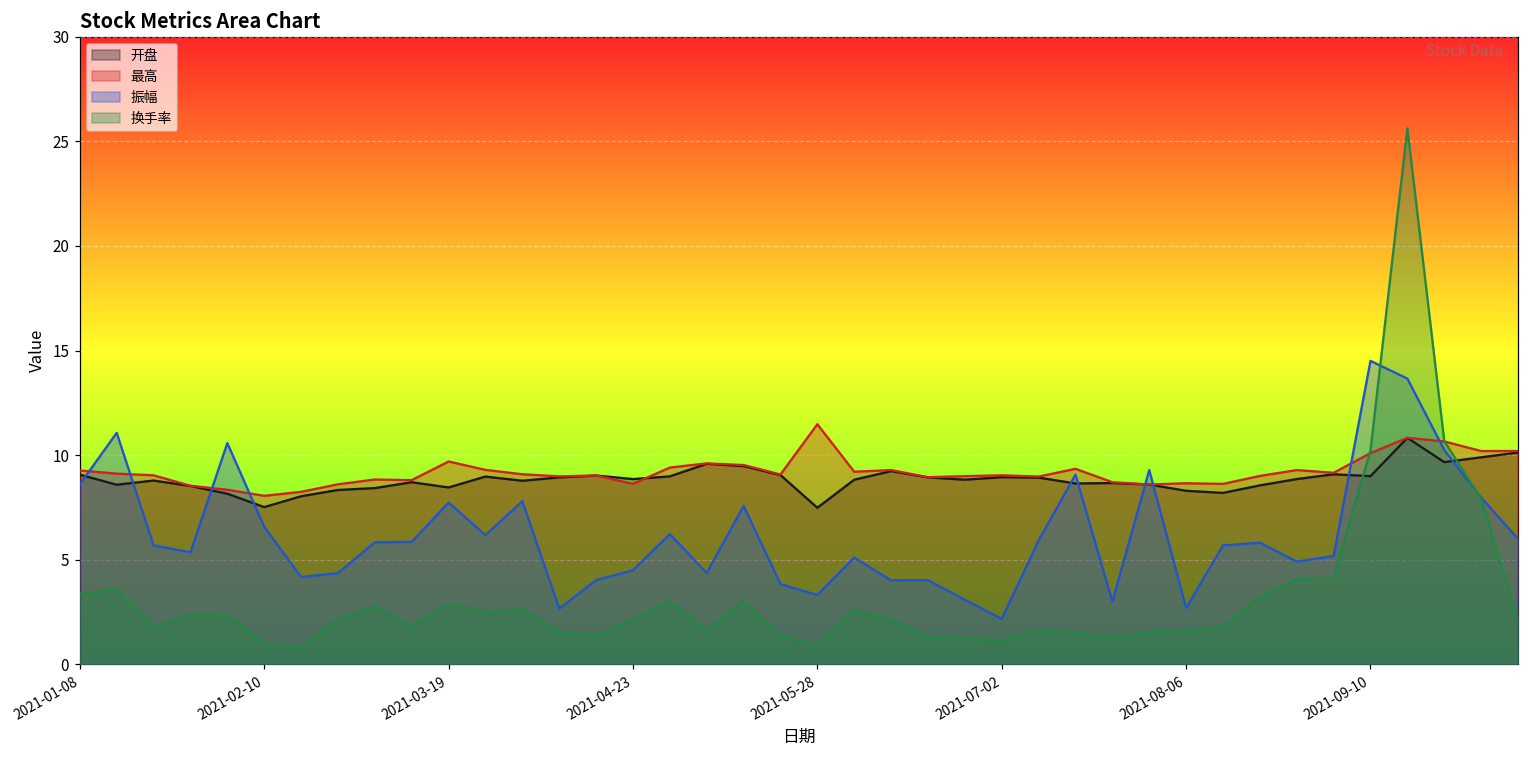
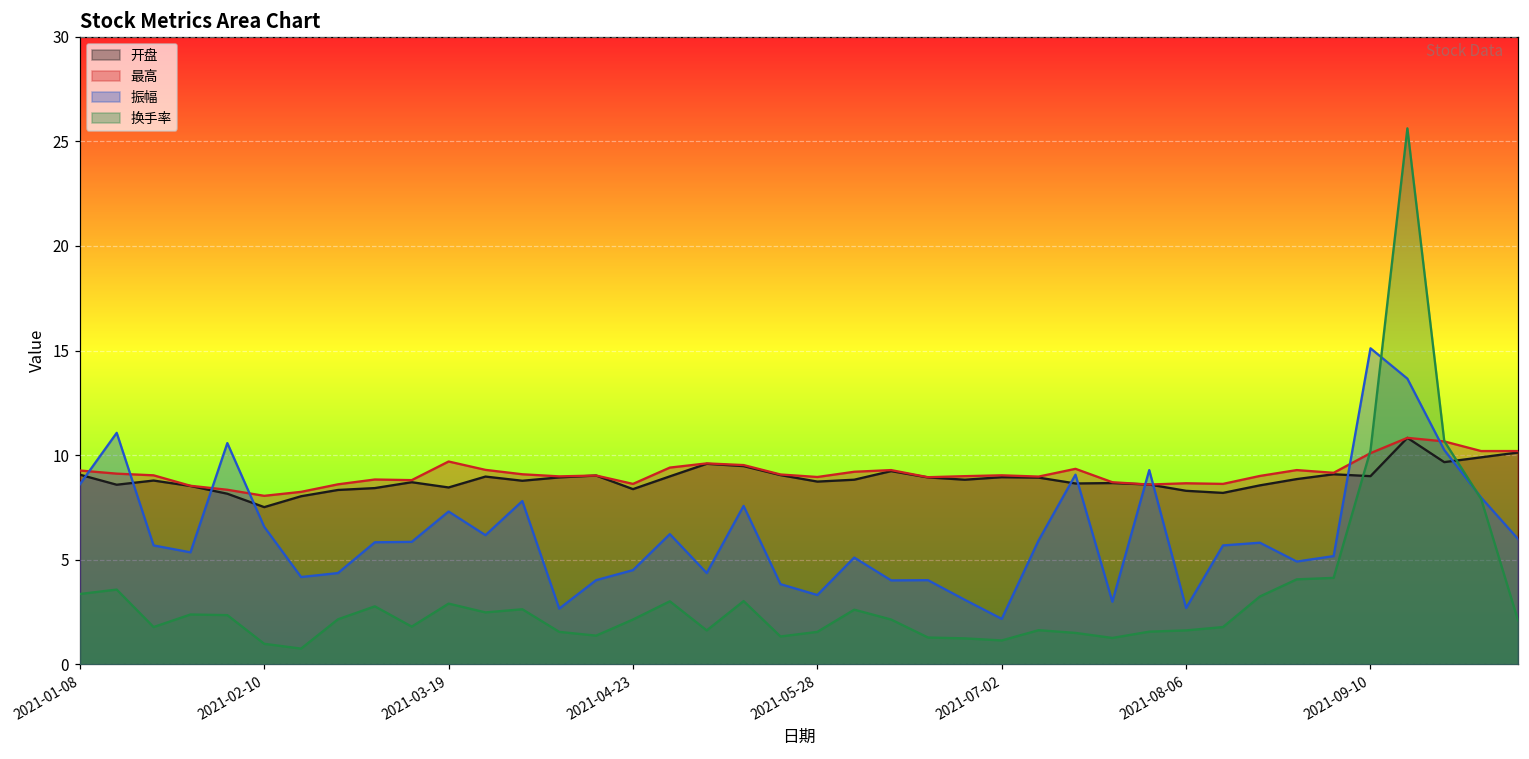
振幅, 2021-03-19: 7.7 -> 7.3
开盘, 2021-04-23: 8.9 -> 8.4
开盘, 2021-05-28: 7.5 -> 8.7
最高, 2021-05-28: 11.5 -> 9.0
换手率, 2021-05-28: 0.9 -> 1.6
振幅, 2021-09-10: 14.5 -> 15.1
